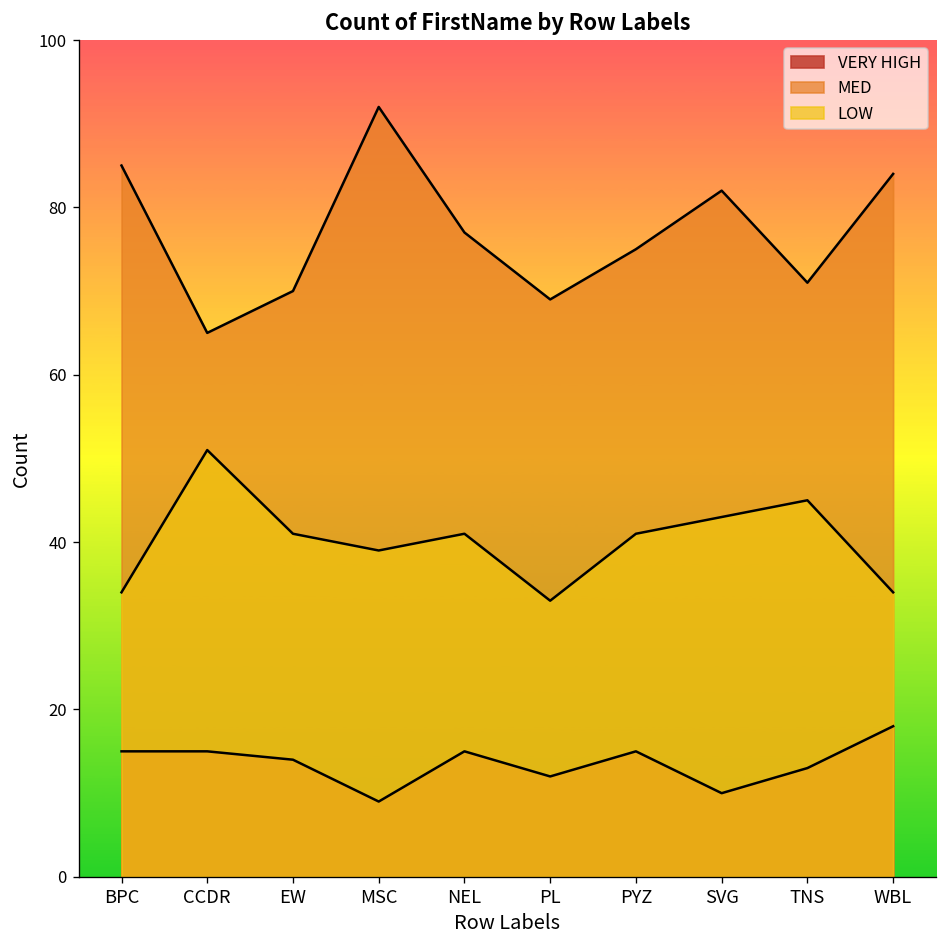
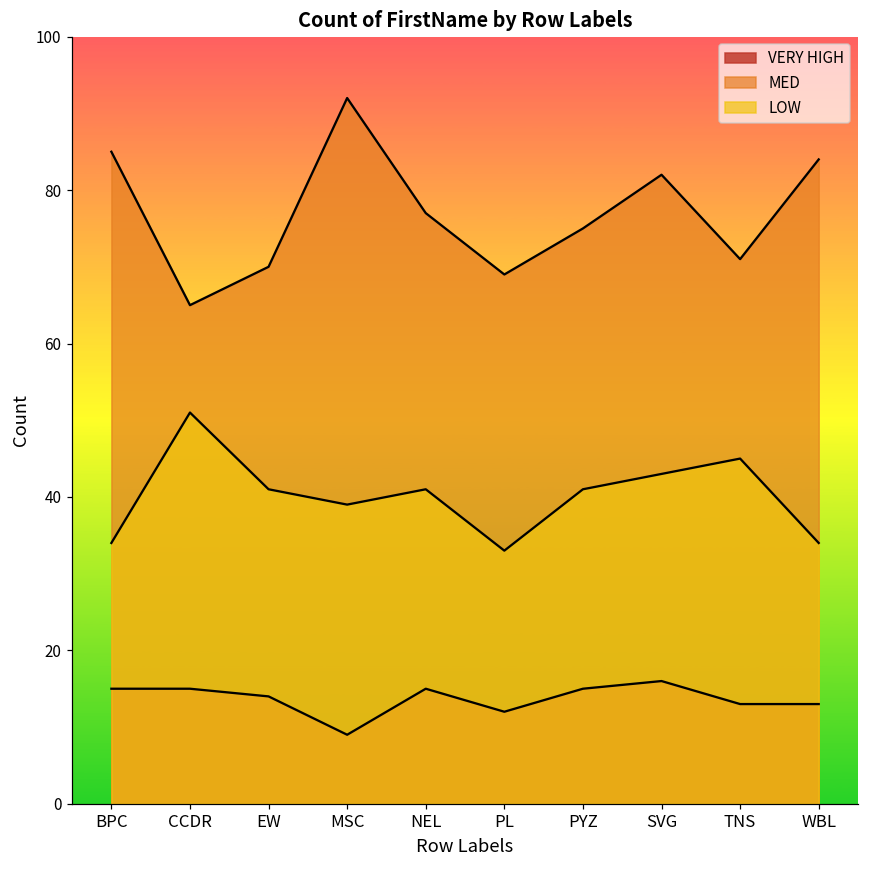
VERY HIGH, SVG: 10 -> 16
VERY HIGH, WBL: 18 -> 13
